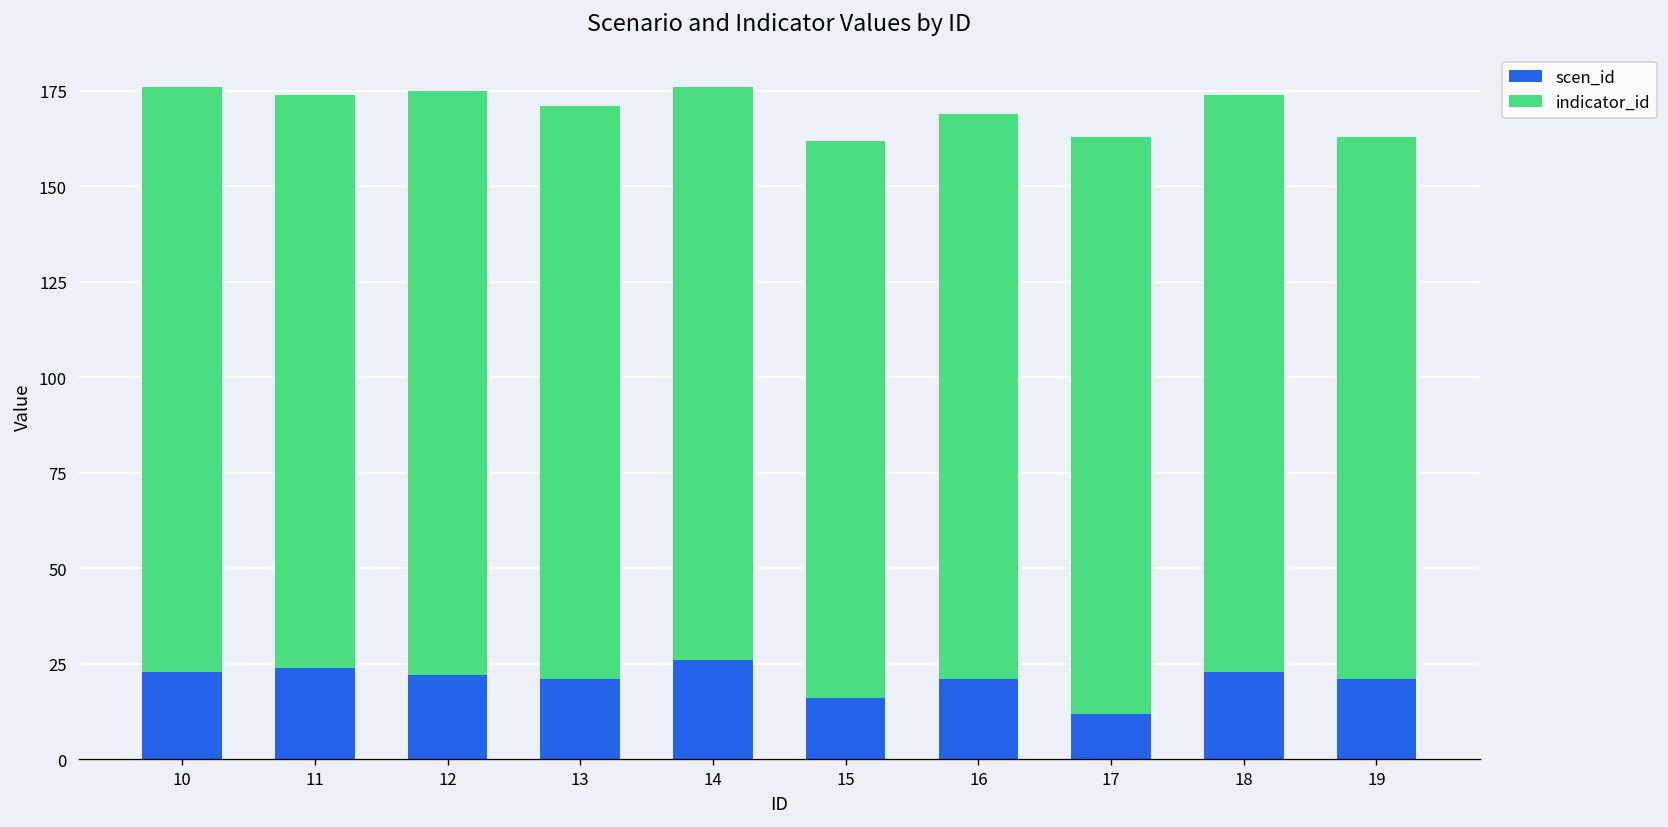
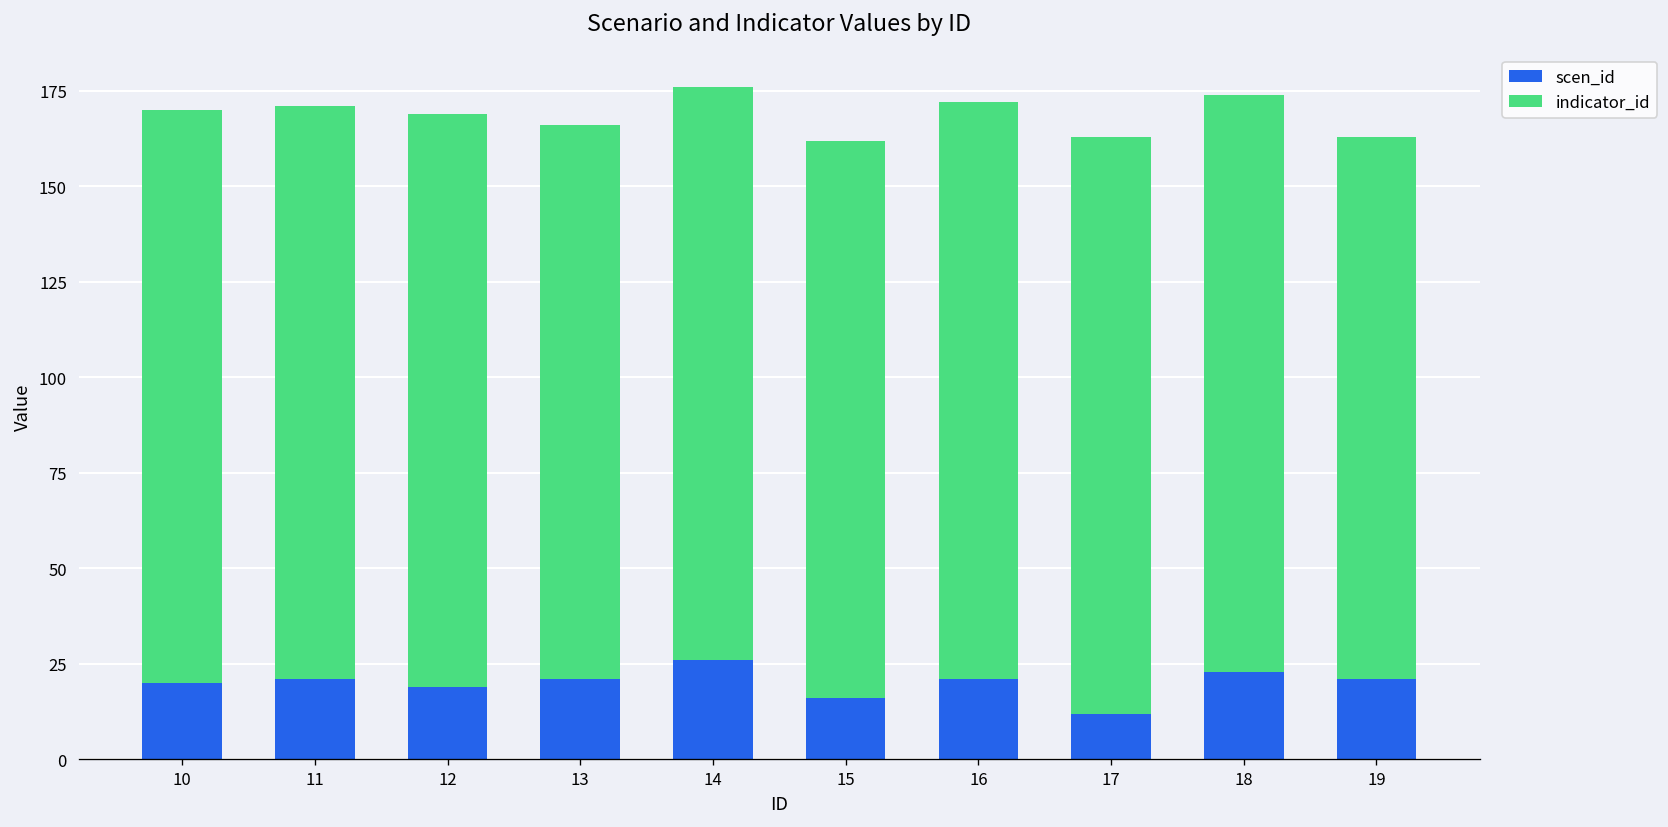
scen_id, 10: 23 -> 20
indicator_id, 10: 153 -> 150
scen_id, 11: 24 -> 21
scen_id, 12: 22 -> 19
indicator_id, 12: 153 -> 150
indicator_id, 13: 150 -> 145
indicator_id, 16: 148 -> 151
